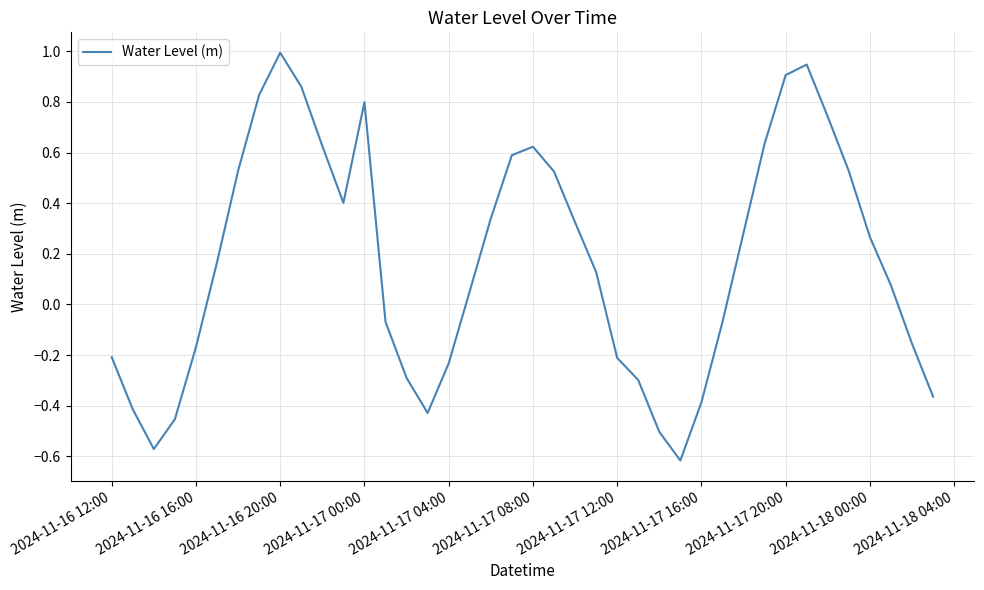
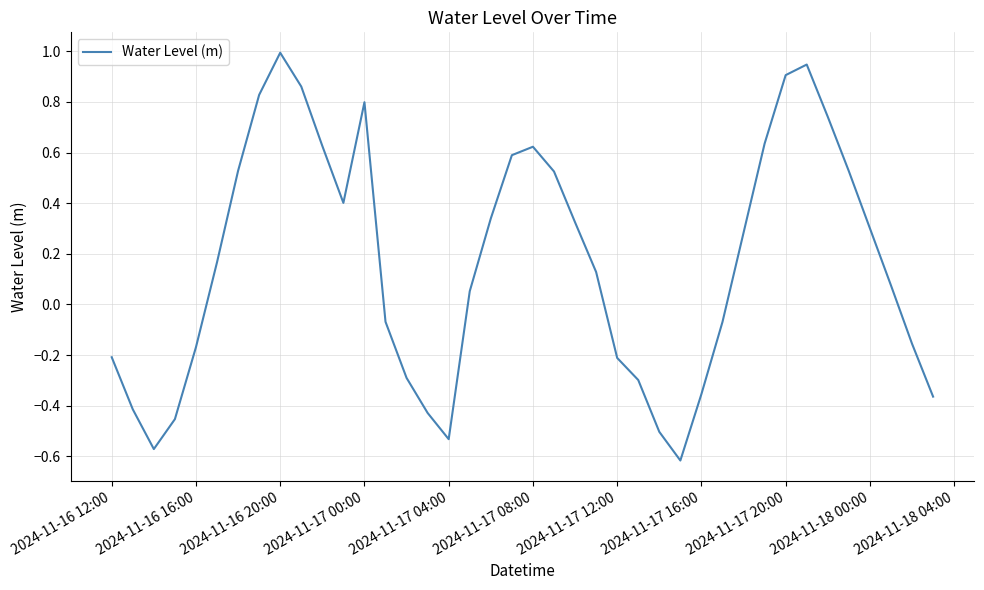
2024-11-17 04:00: -0.23 -> -0.53
2024-11-17 16:00: -0.39 -> -0.35
2024-11-18 00:00: 0.27 -> 0.30
